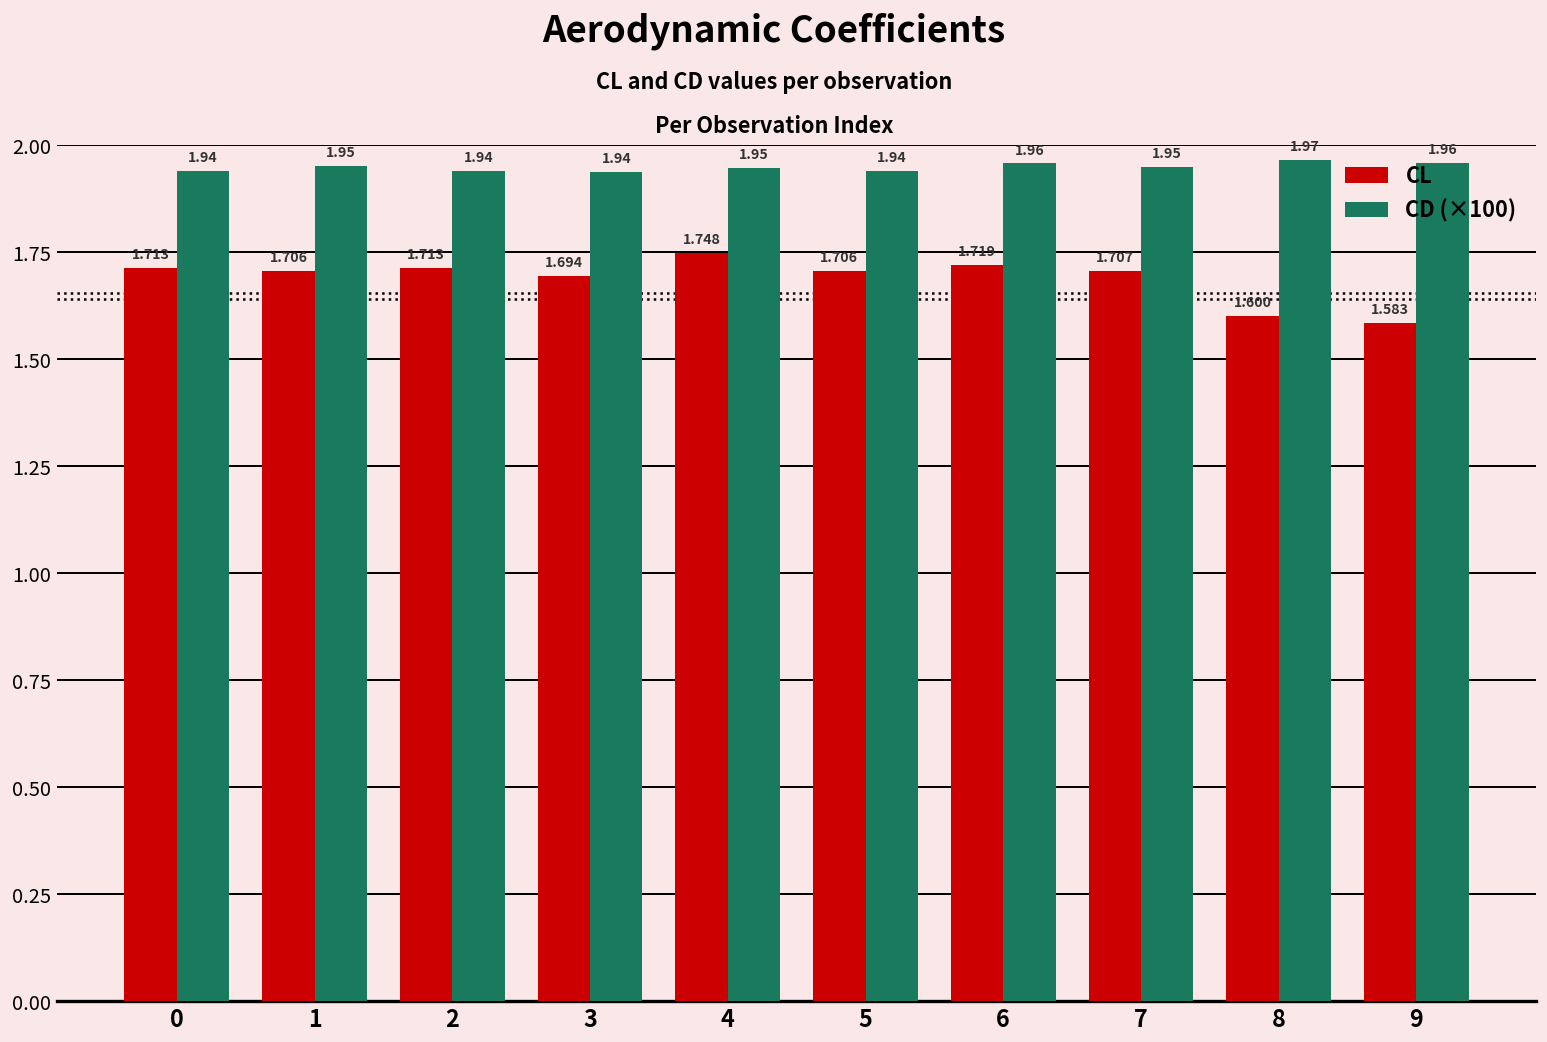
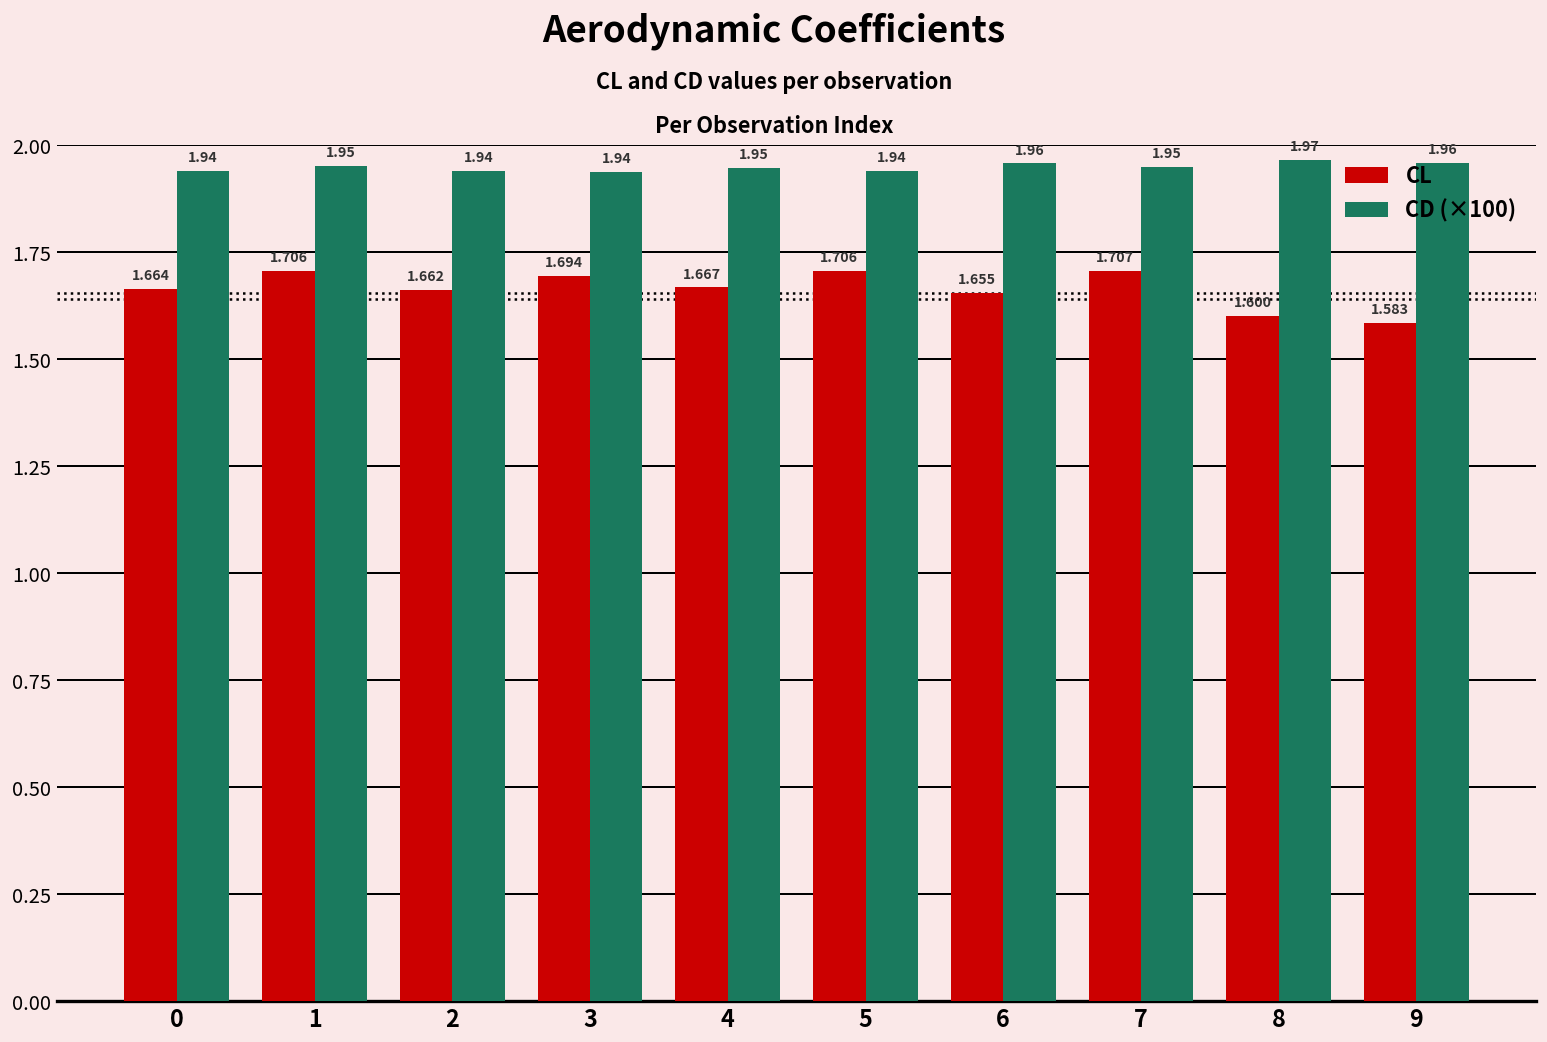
CL, 0: 1.713 -> 1.664
CL, 2: 1.713 -> 1.662
CL, 4: 1.748 -> 1.667
CL, 6: 1.719 -> 1.655
